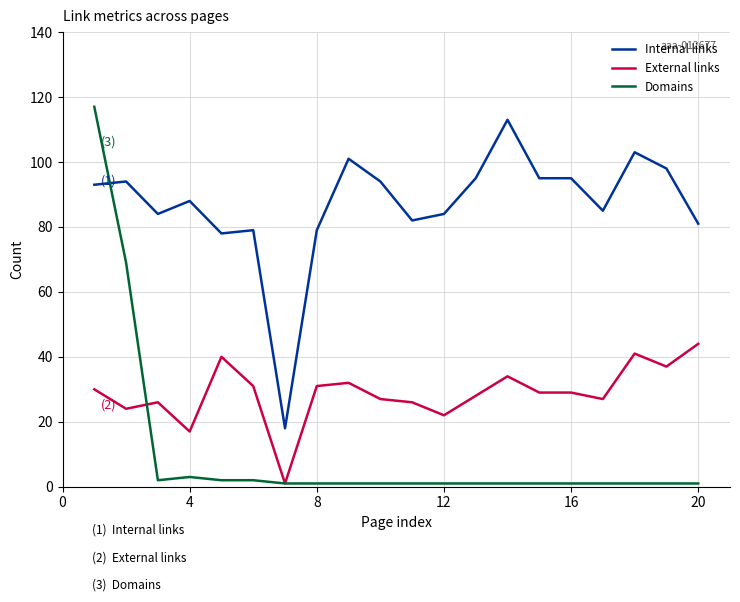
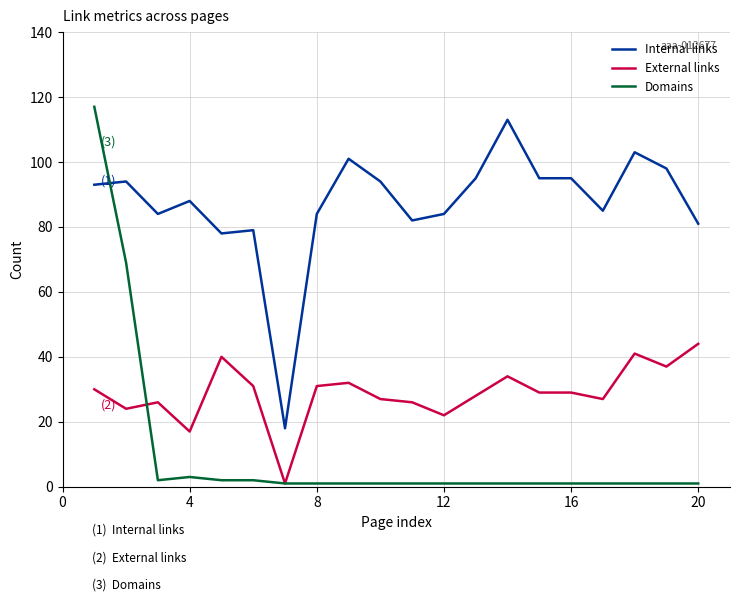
Internal links, 8: 79 -> 84
